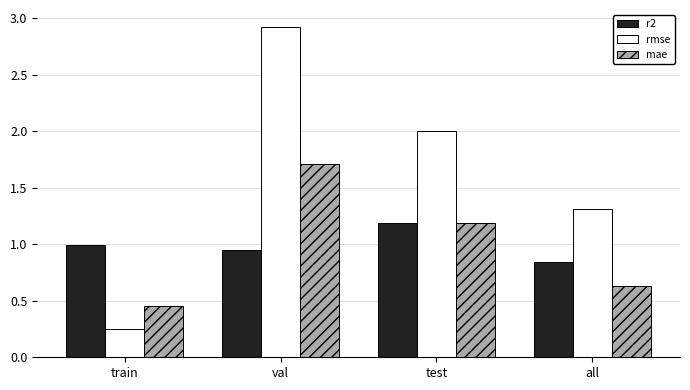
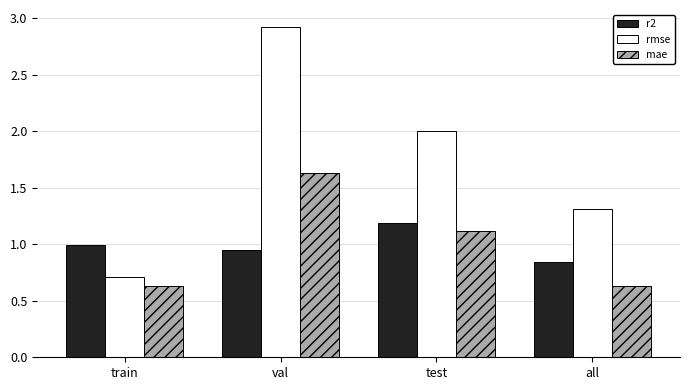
rmse, train: 0.25 -> 0.71
mae, train: 0.46 -> 0.63
mae, val: 1.71 -> 1.63
mae, test: 1.19 -> 1.12
